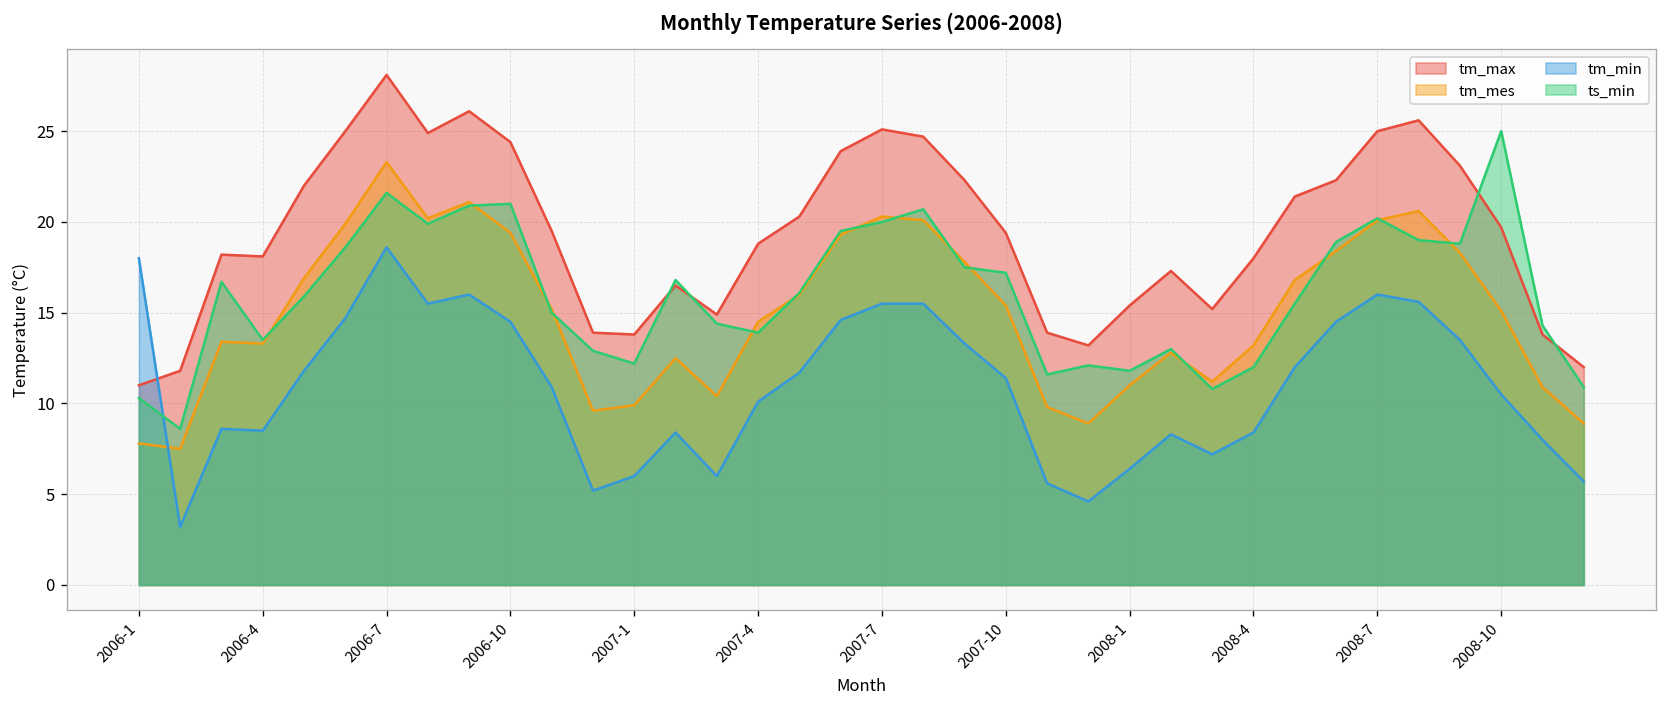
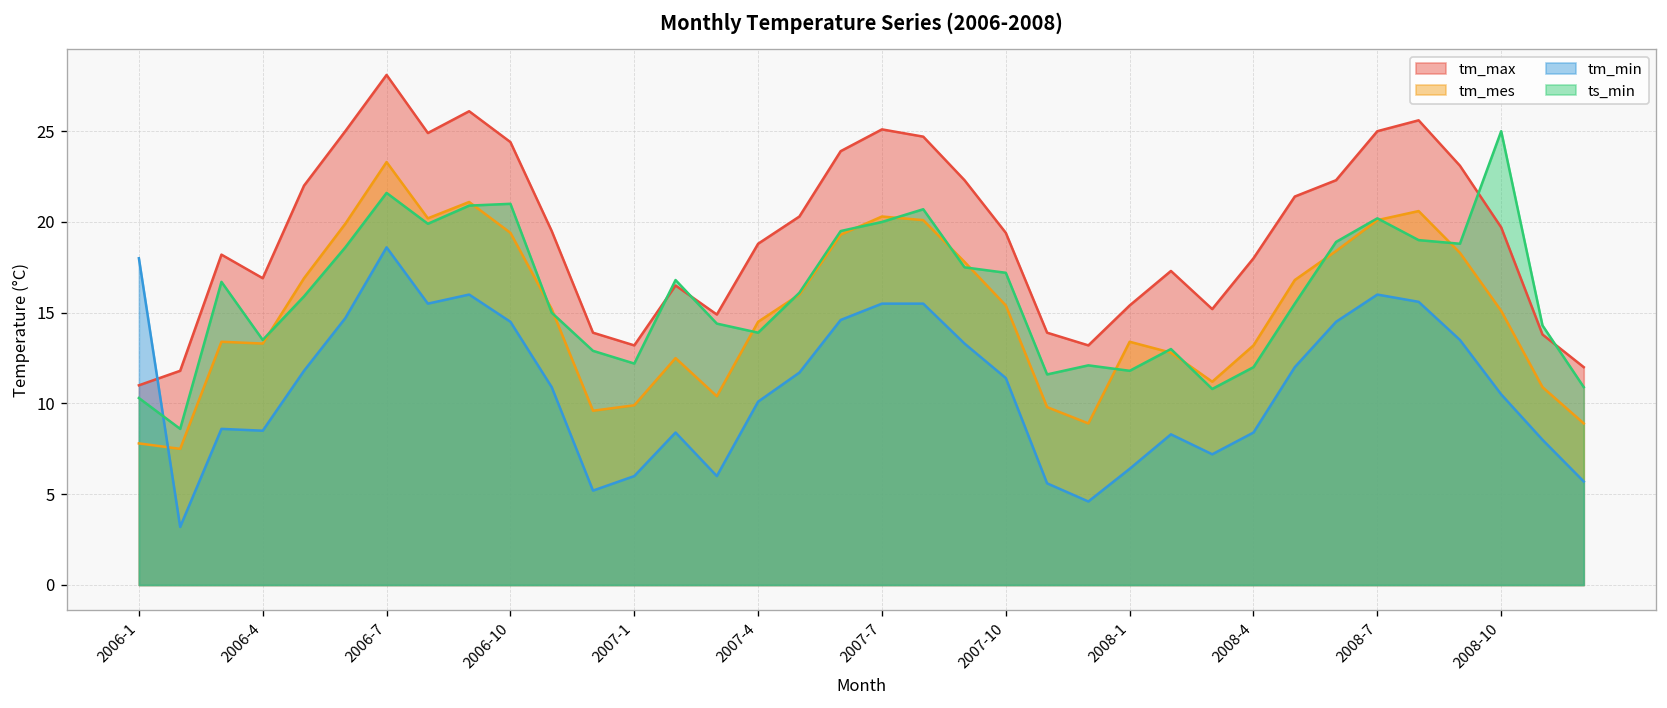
tm_max, 2006-4: 18.1 -> 16.9
tm_max, 2007-1: 13.8 -> 13.2
tm_mes, 2008-1: 11.0 -> 13.4
